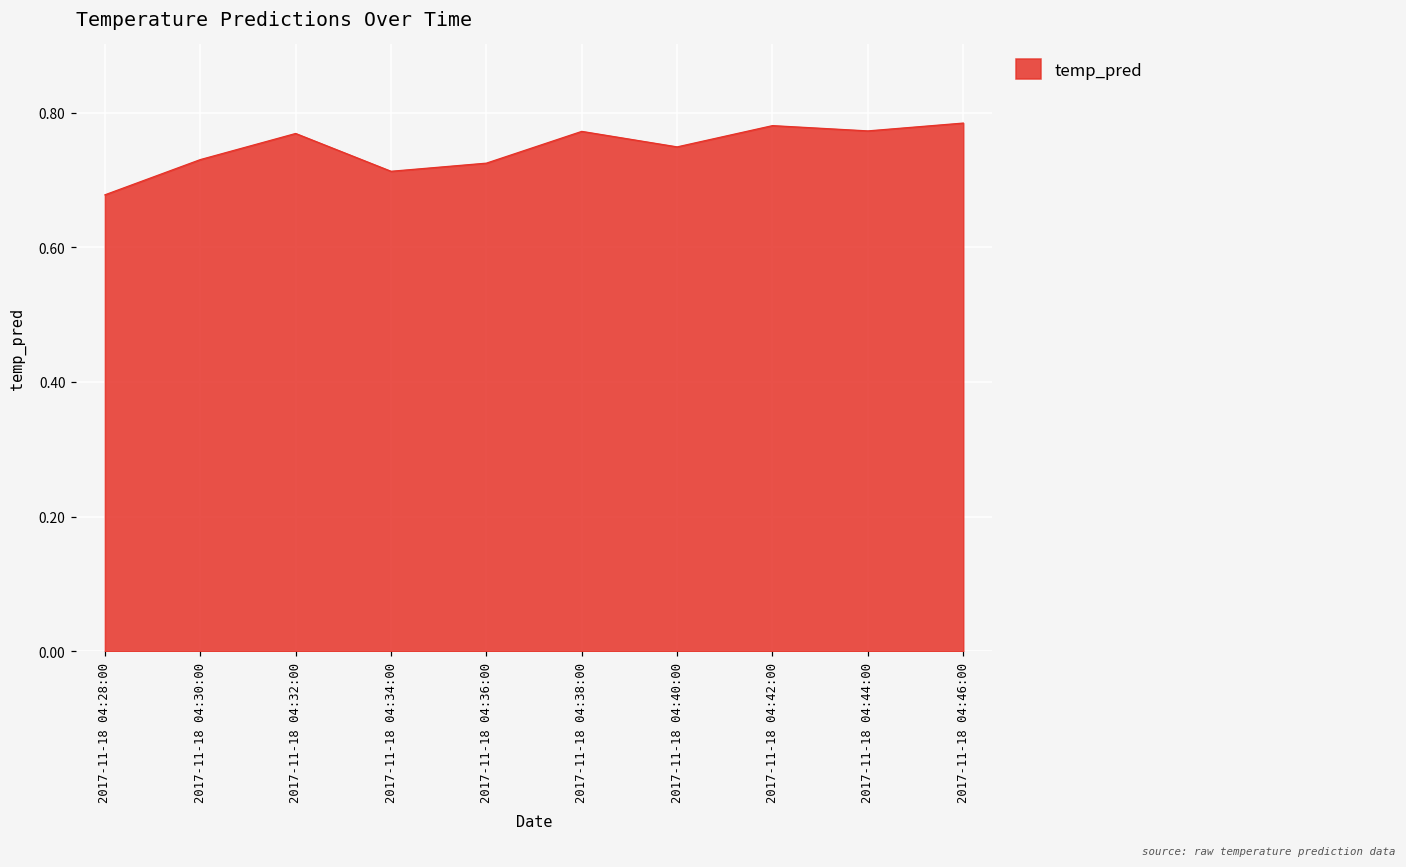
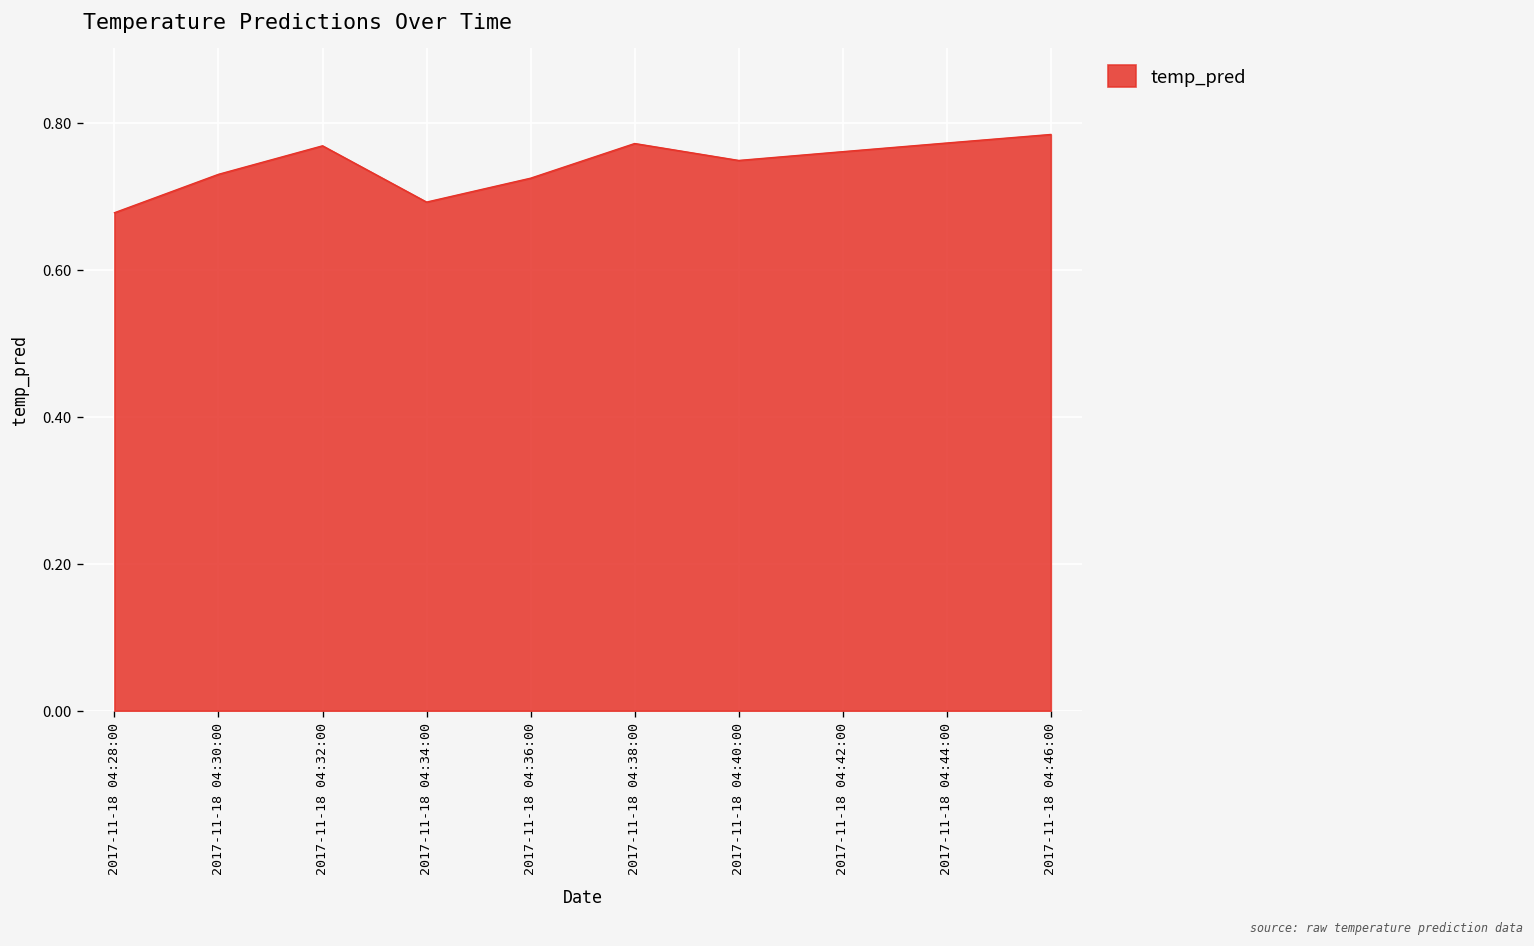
2017-11-18 04:34:00: 0.71 -> 0.69
2017-11-18 04:42:00: 0.78 -> 0.76
